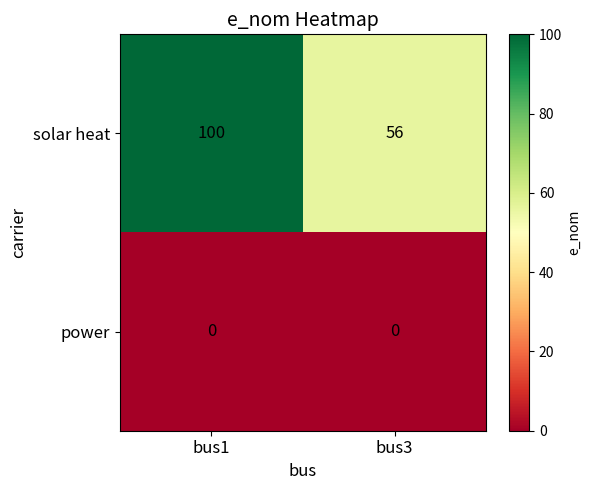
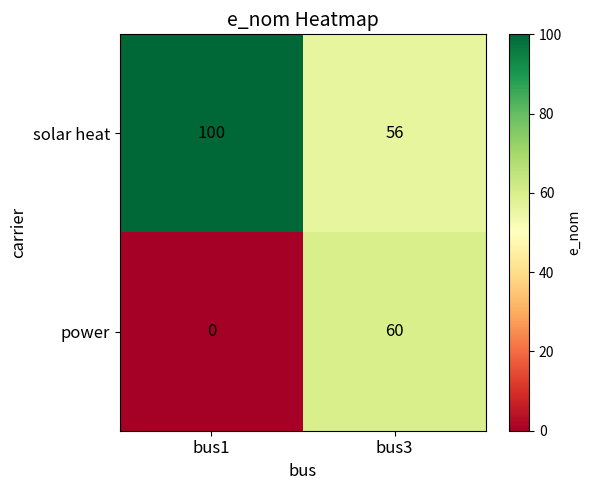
power, bus3: 0 -> 60
